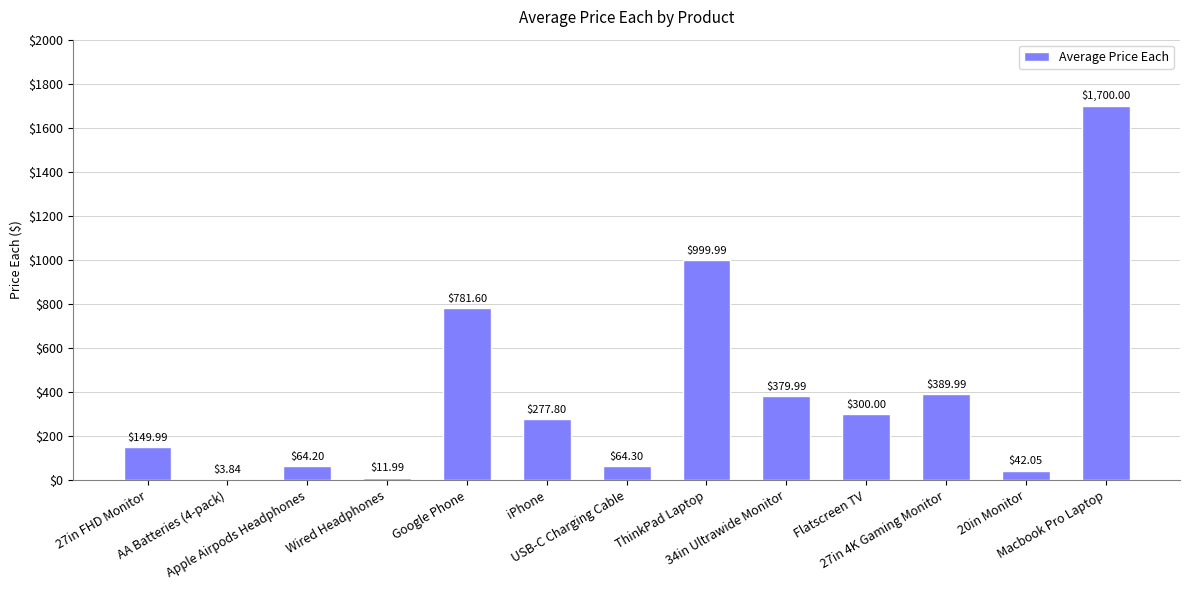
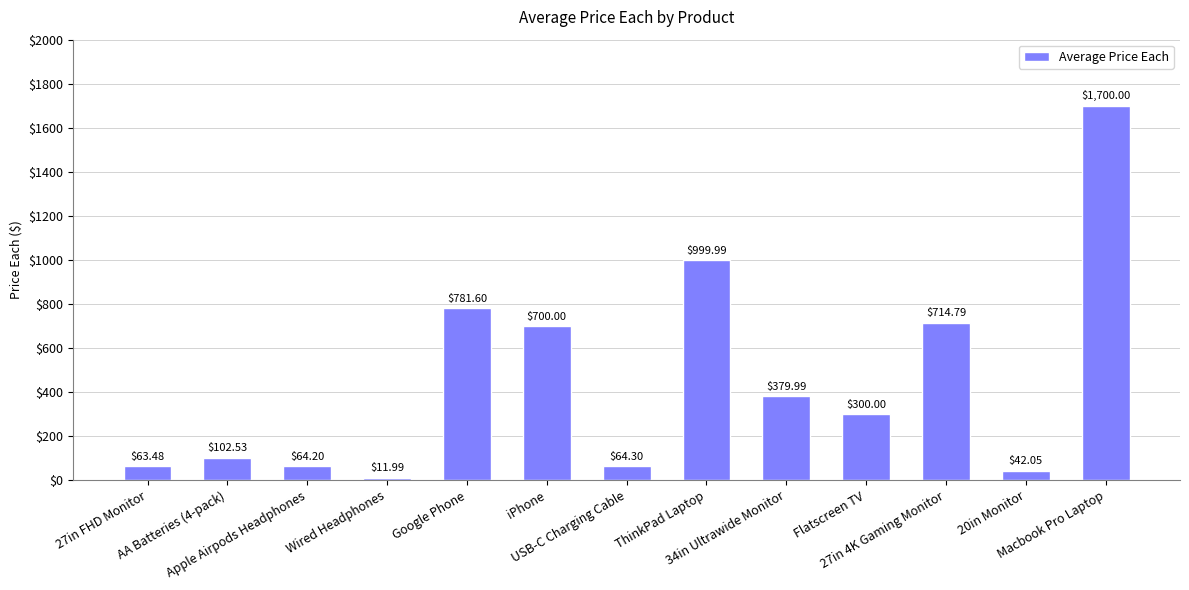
27in FHD Monitor: $149.99 -> $63.48
AA Batteries (4-pack): $3.84 -> $102.53
iPhone: $277.80 -> $700.00
27in 4K Gaming Monitor: $389.99 -> $714.79
